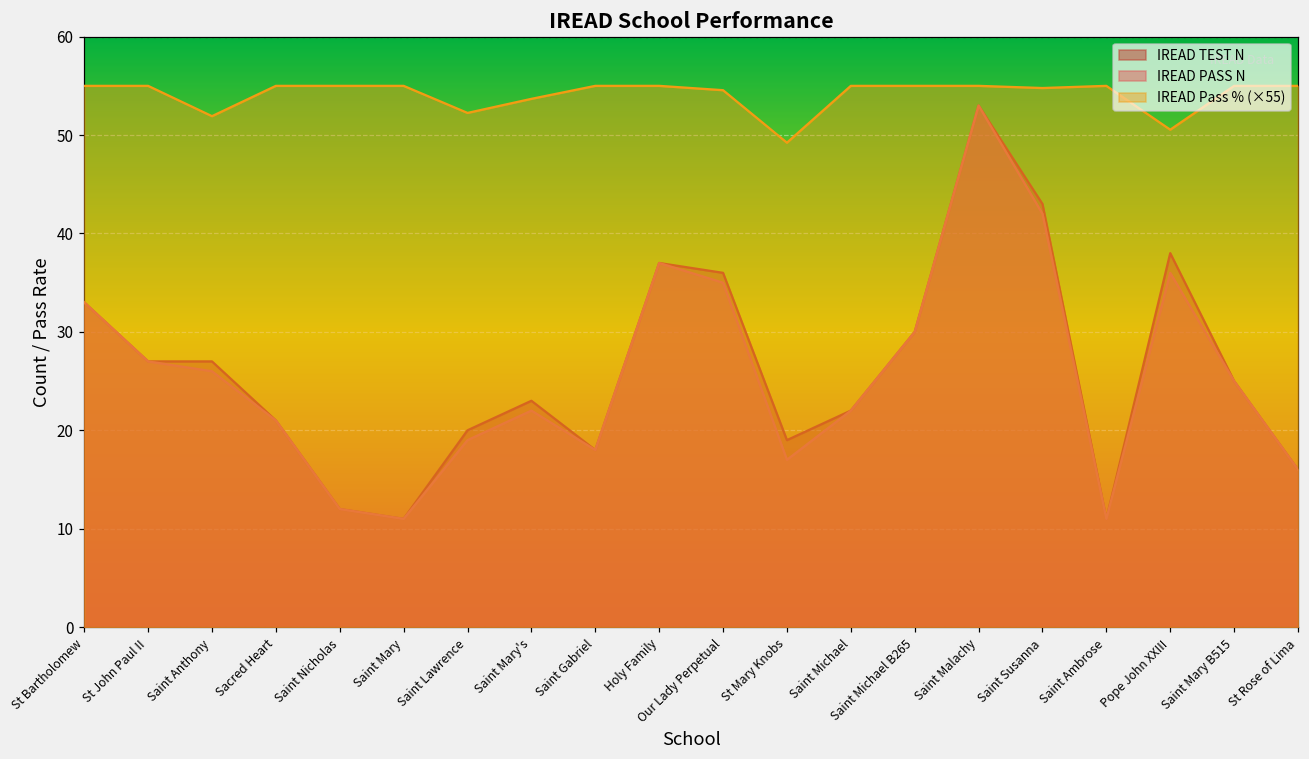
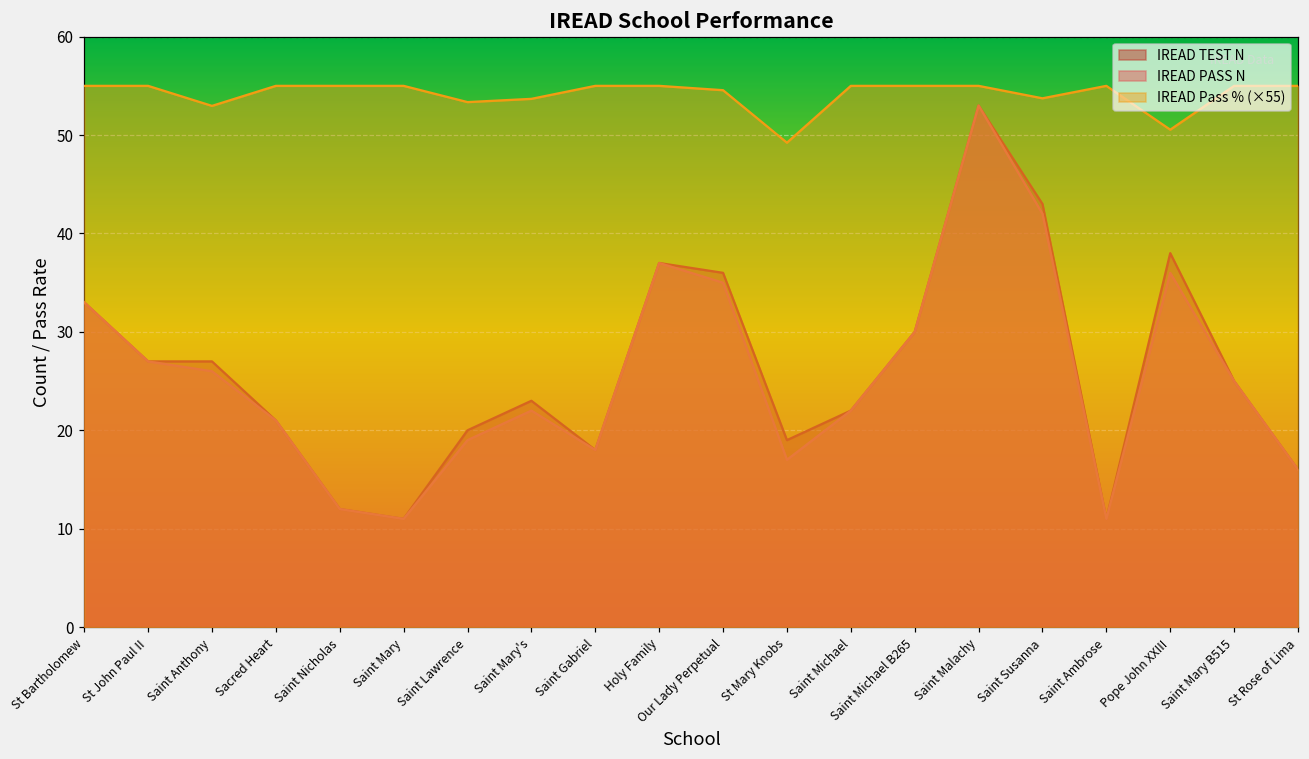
IREAD Pass % (×55), Saint Anthony: 52 -> 53
IREAD Pass % (×55), Saint Lawrence: 52 -> 53
IREAD Pass % (×55), Saint Susanna: 55 -> 54
